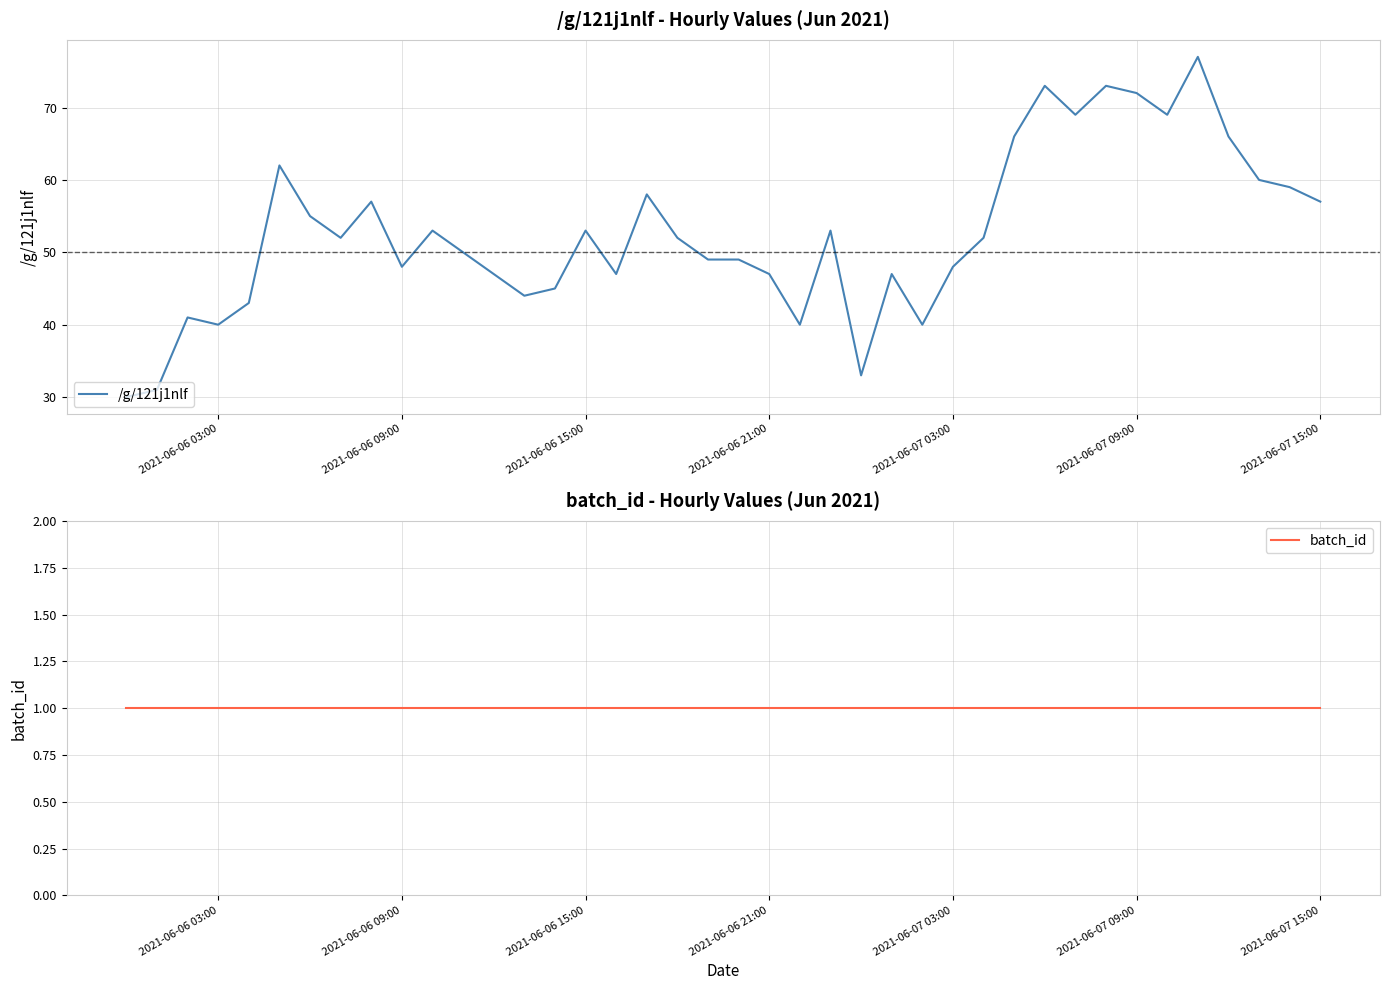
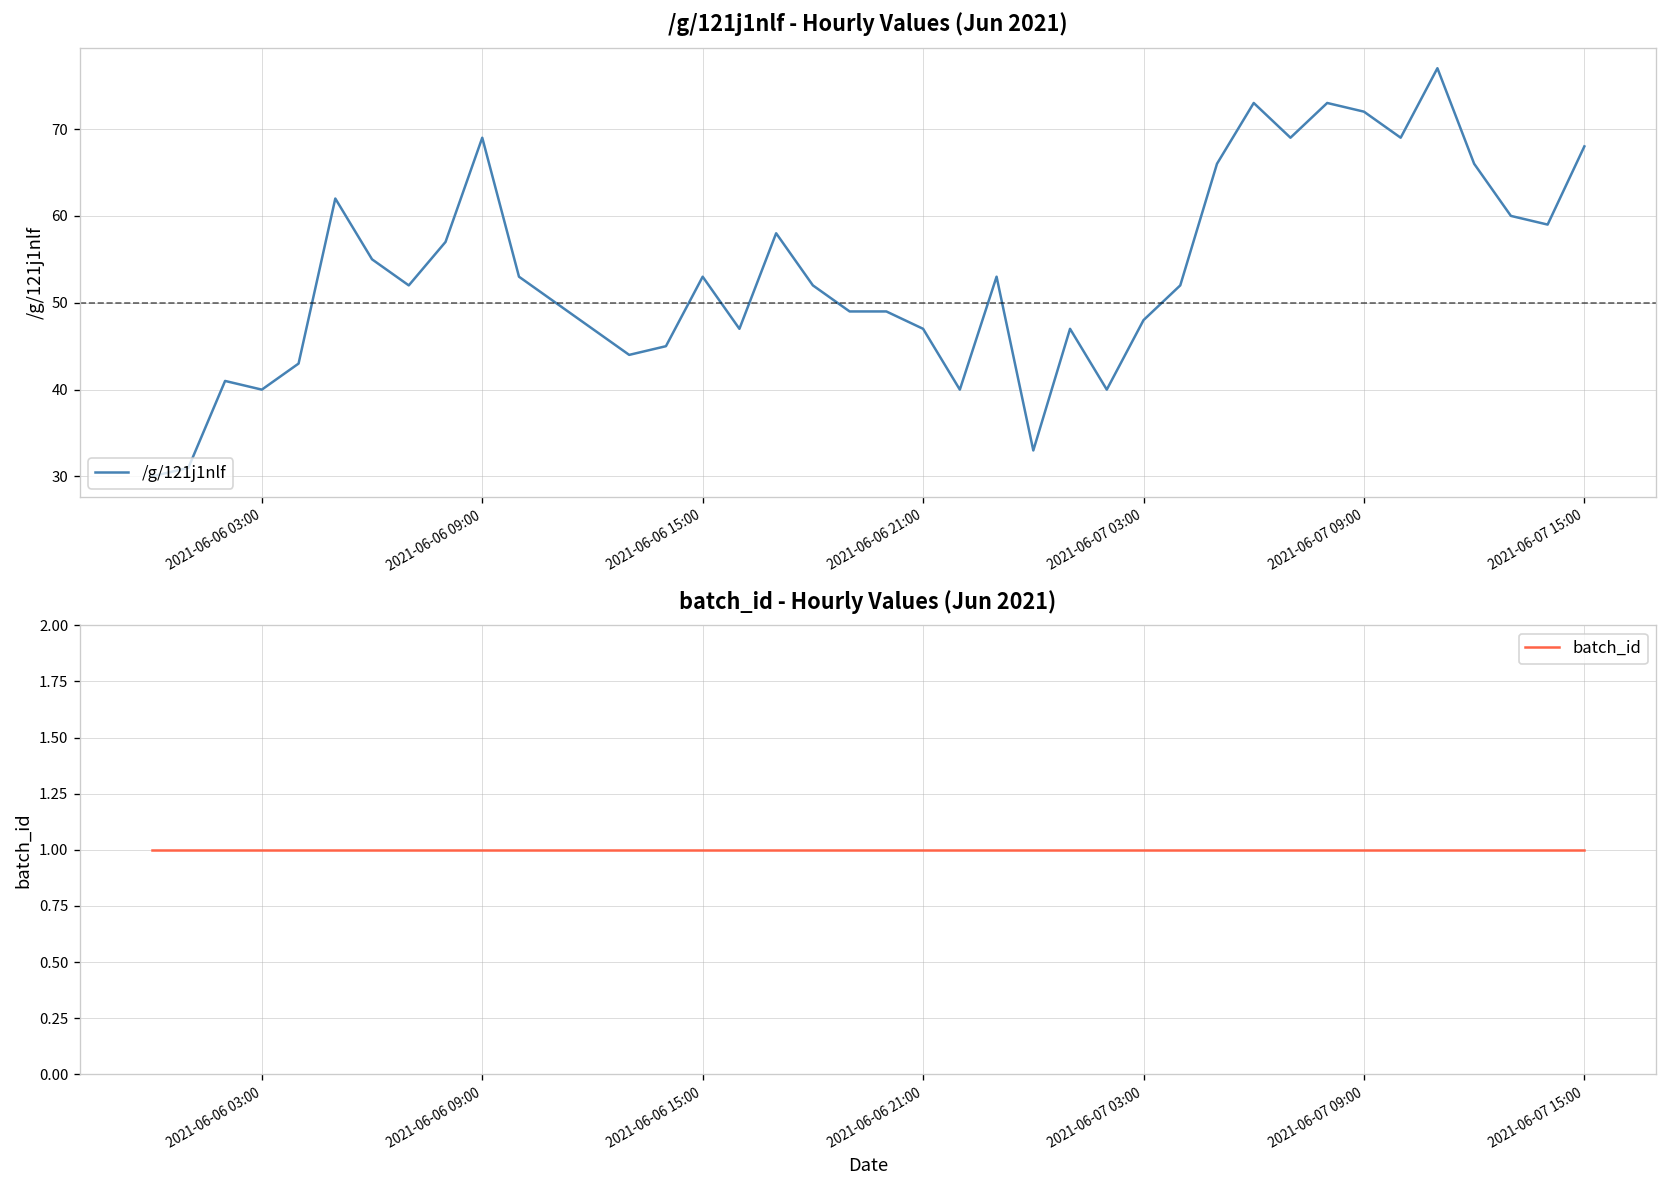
/g/121j1nlf - Hourly Values (Jun 2021), 2021-06-06 09:00: 48 -> 69
/g/121j1nlf - Hourly Values (Jun 2021), 2021-06-07 15:00: 57 -> 68
